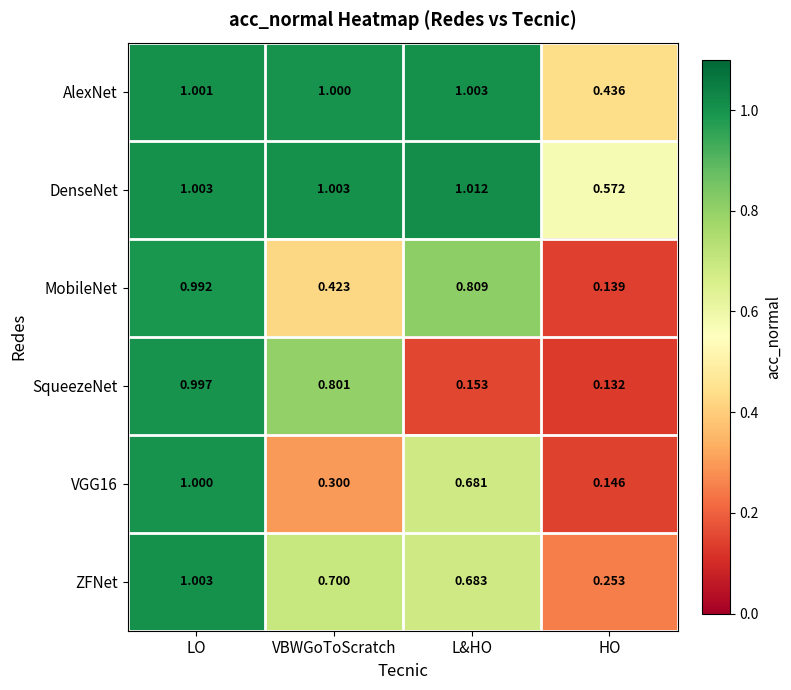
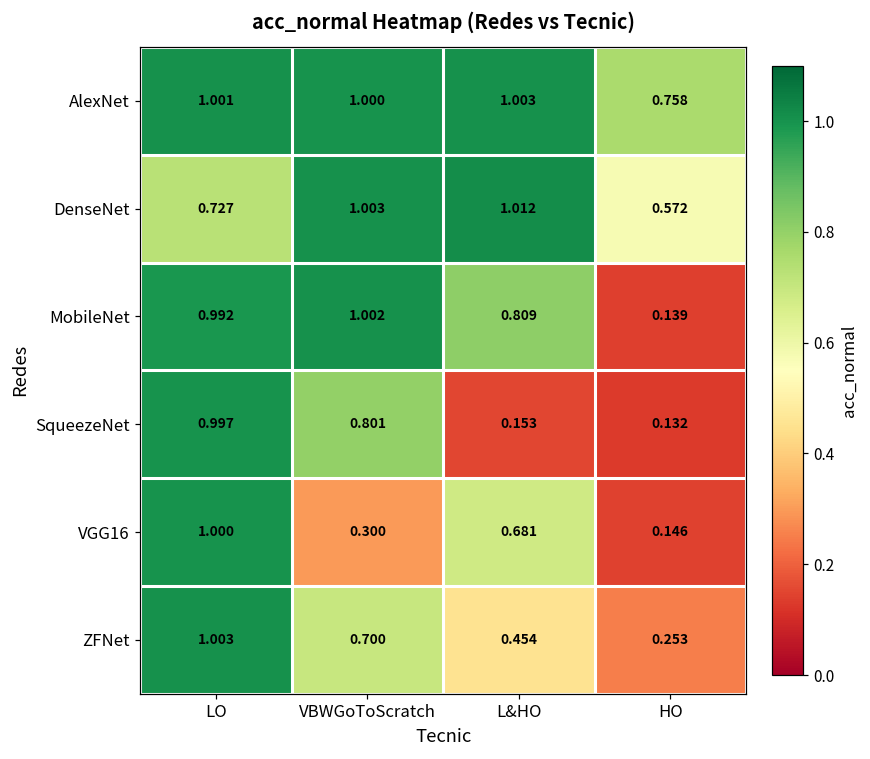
AlexNet, HO: 0.436 -> 0.758
DenseNet, LO: 1.003 -> 0.727
MobileNet, VBWGoToScratch: 0.423 -> 1.002
ZFNet, L&HO: 0.683 -> 0.454
